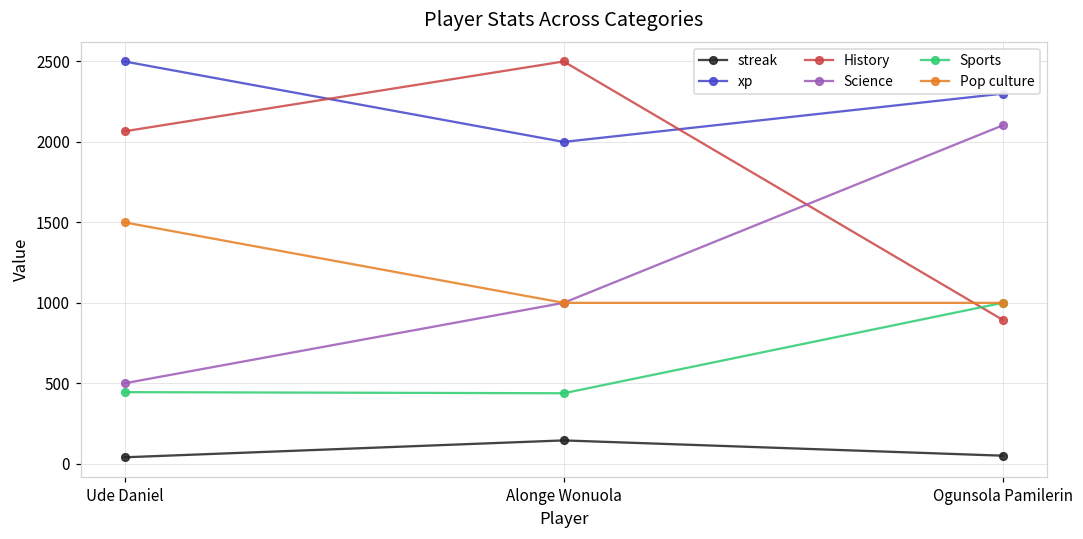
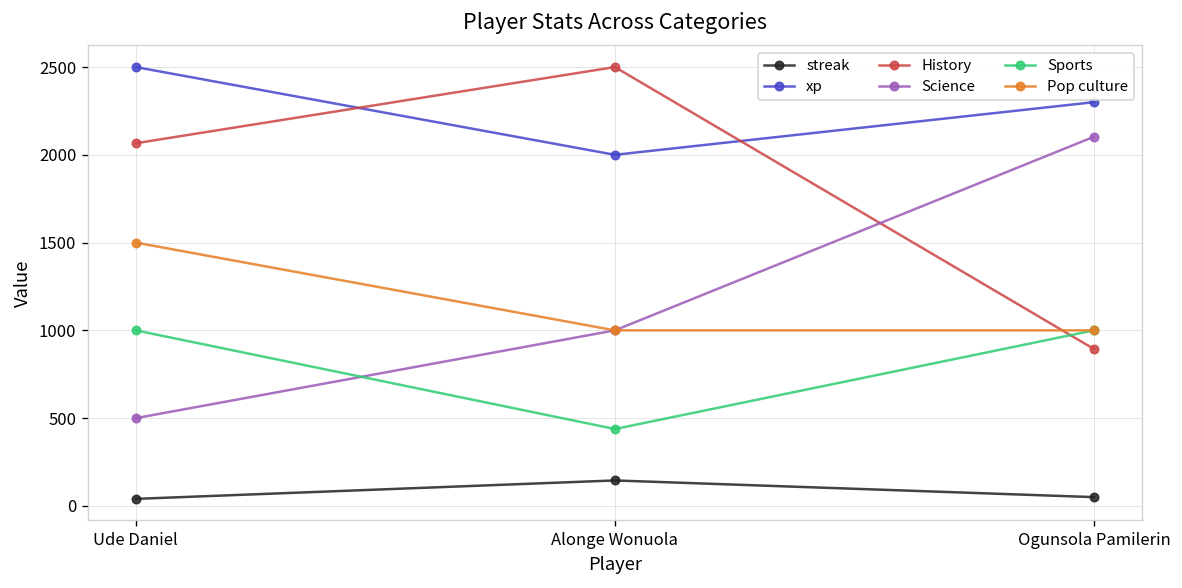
Sports, Ude Daniel: 450 -> 1000
